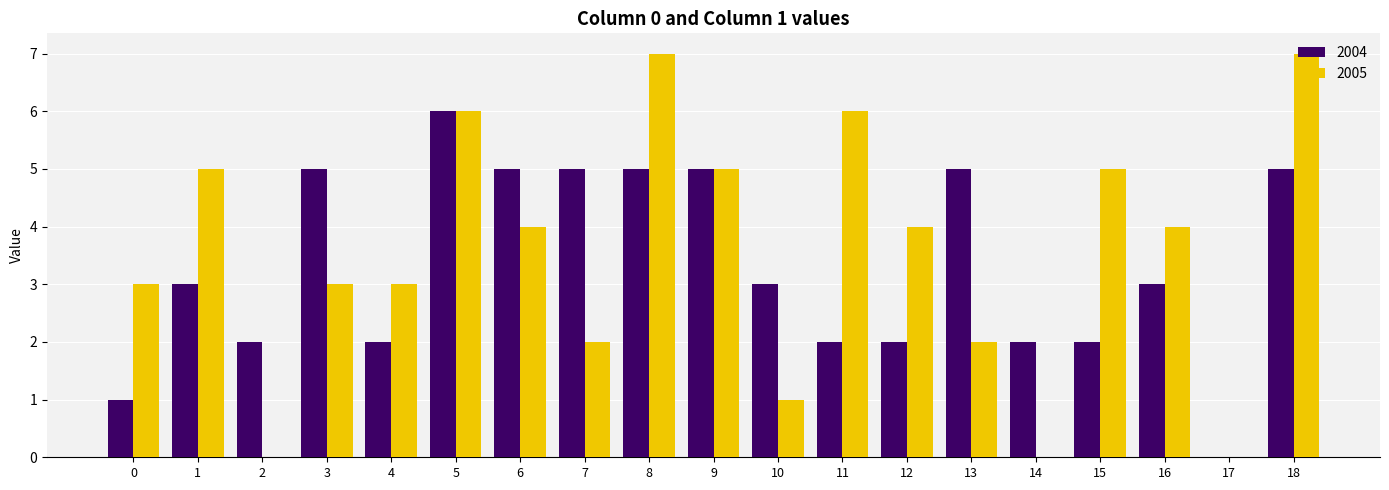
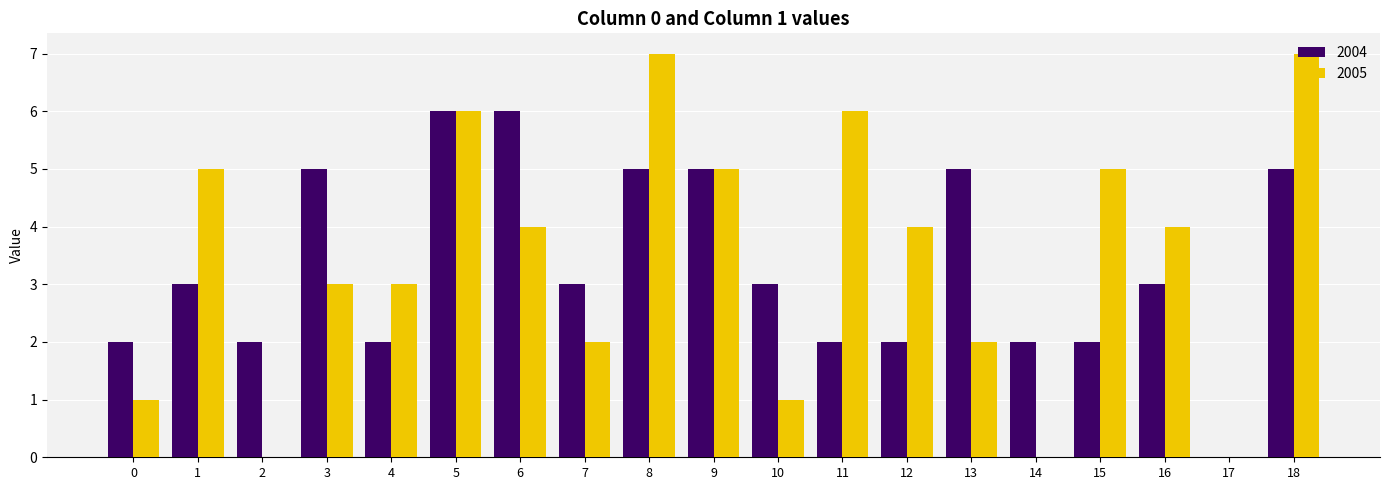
2004, 0: 1 -> 2
2005, 0: 3 -> 1
2004, 6: 5 -> 6
2004, 7: 5 -> 3
